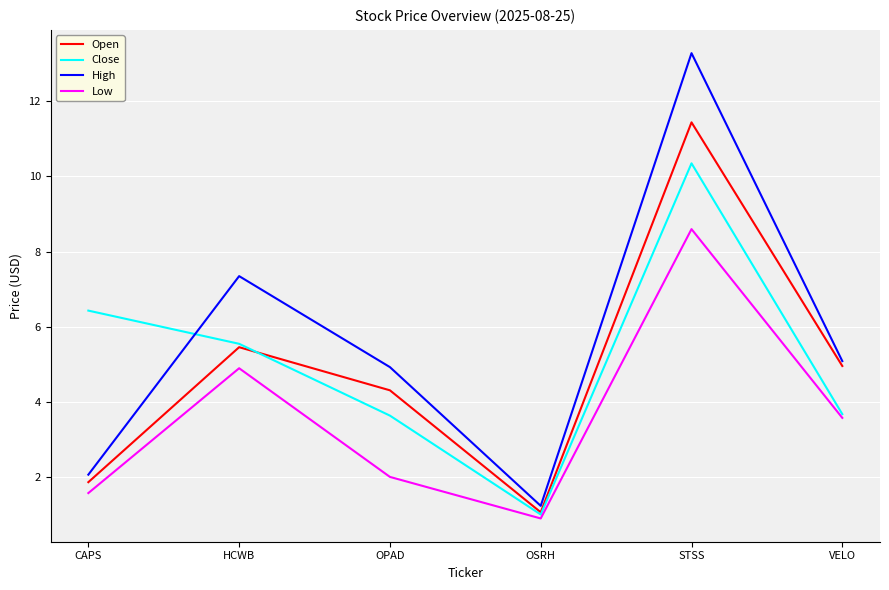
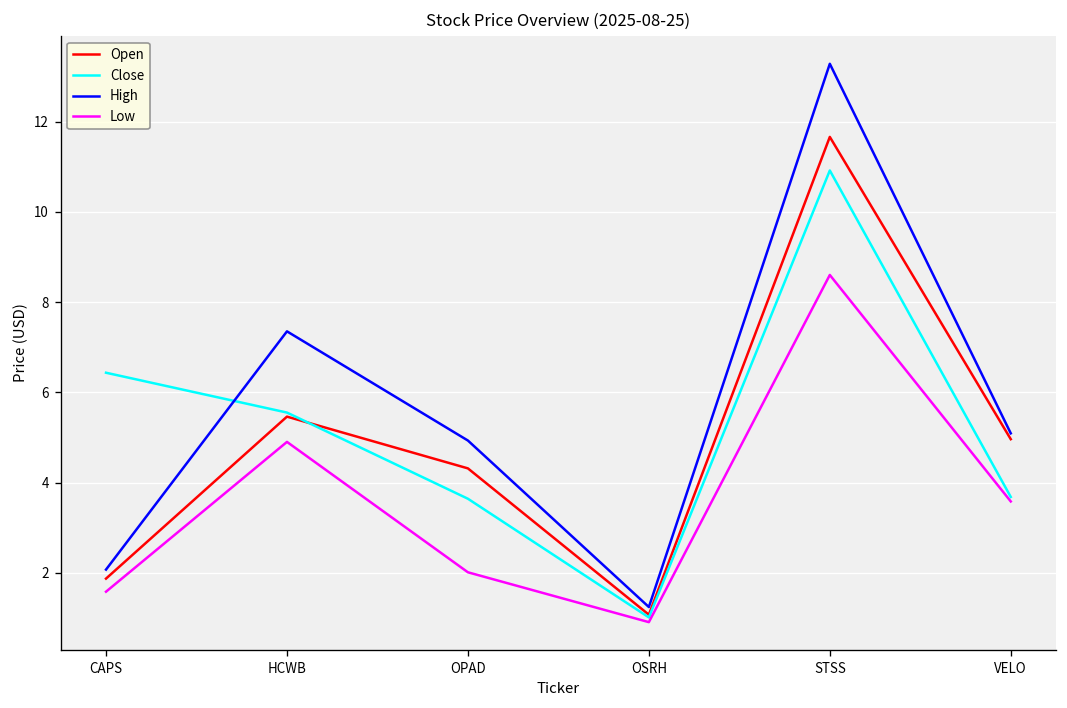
Open, STSS: 11.4 -> 11.7
Close, STSS: 10.4 -> 10.9
